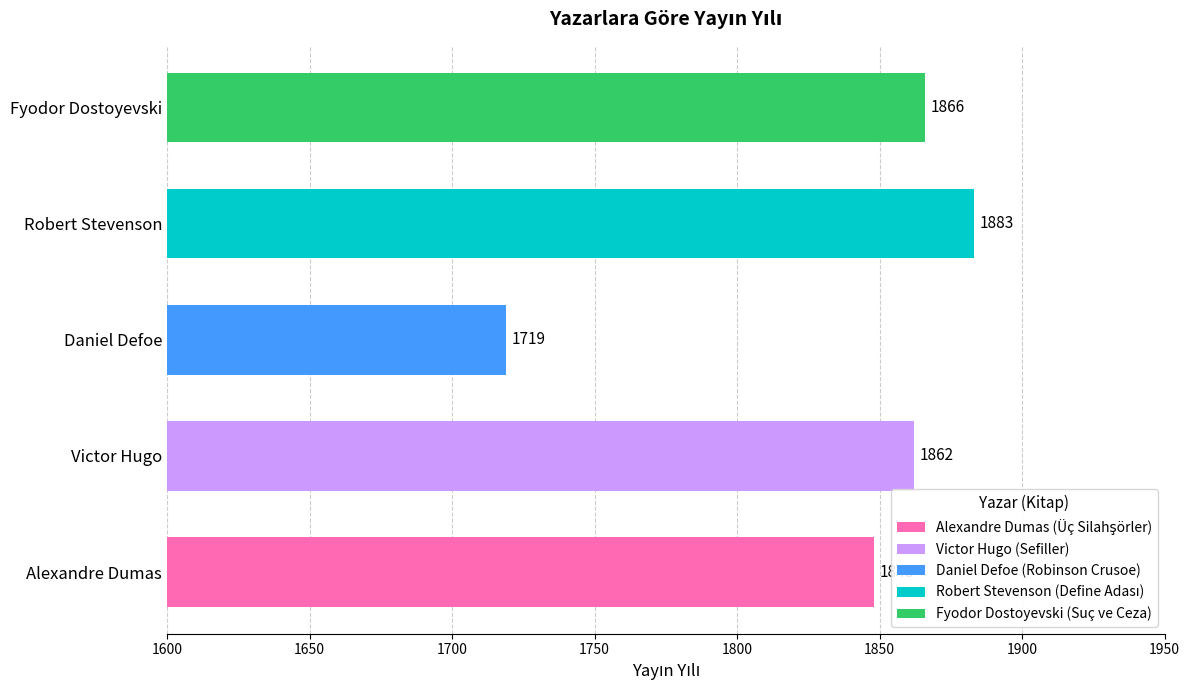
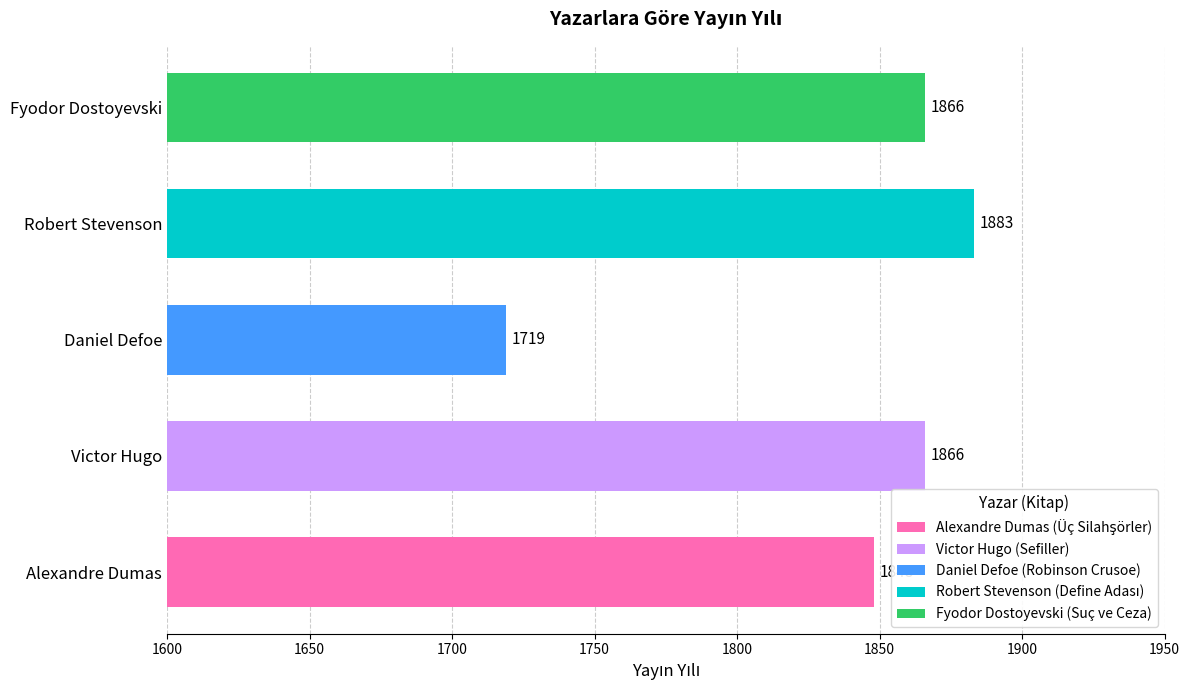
Victor Hugo: 1862 -> 1866
